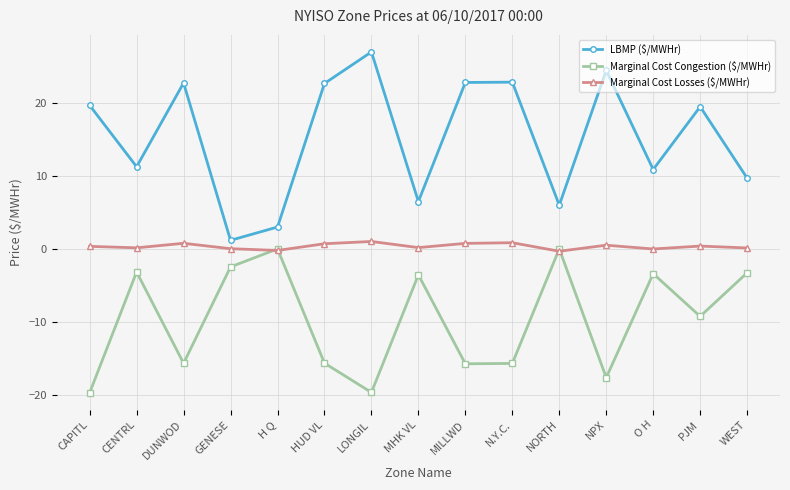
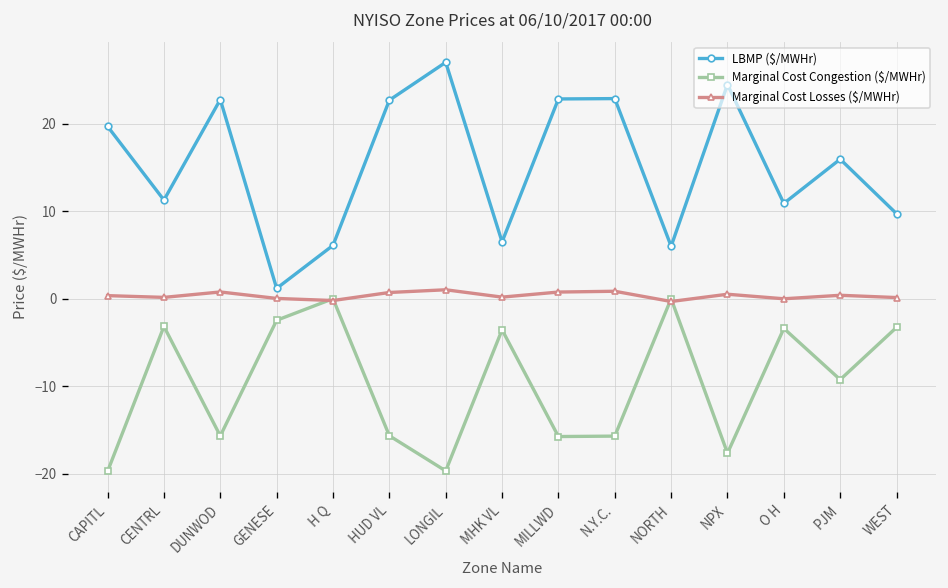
LBMP ($/MWHr), H Q: 3 -> 6
LBMP ($/MWHr), PJM: 20 -> 16
